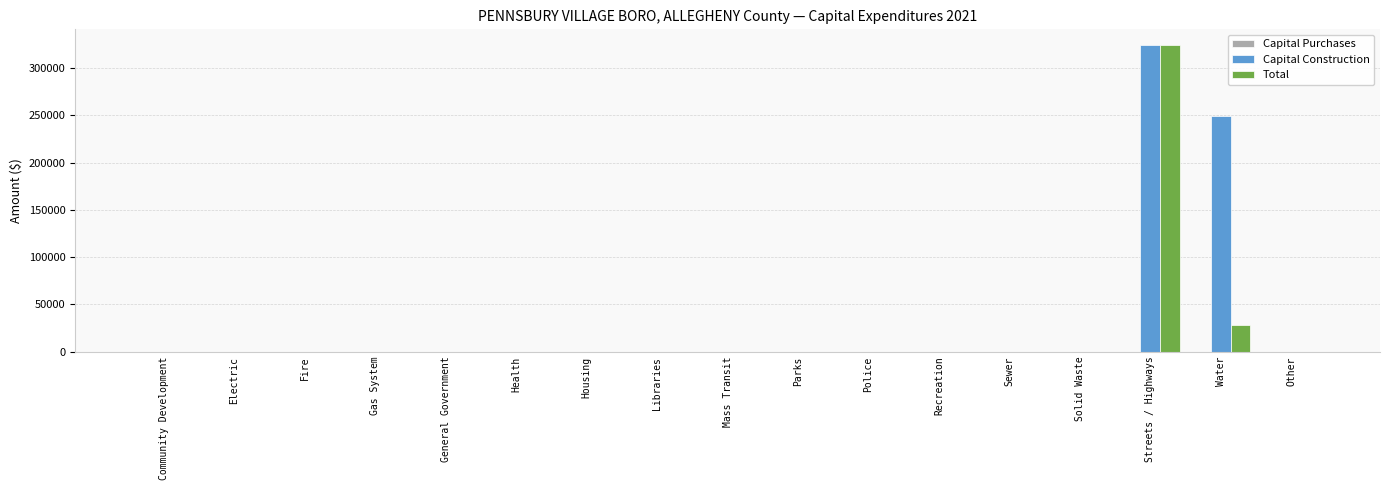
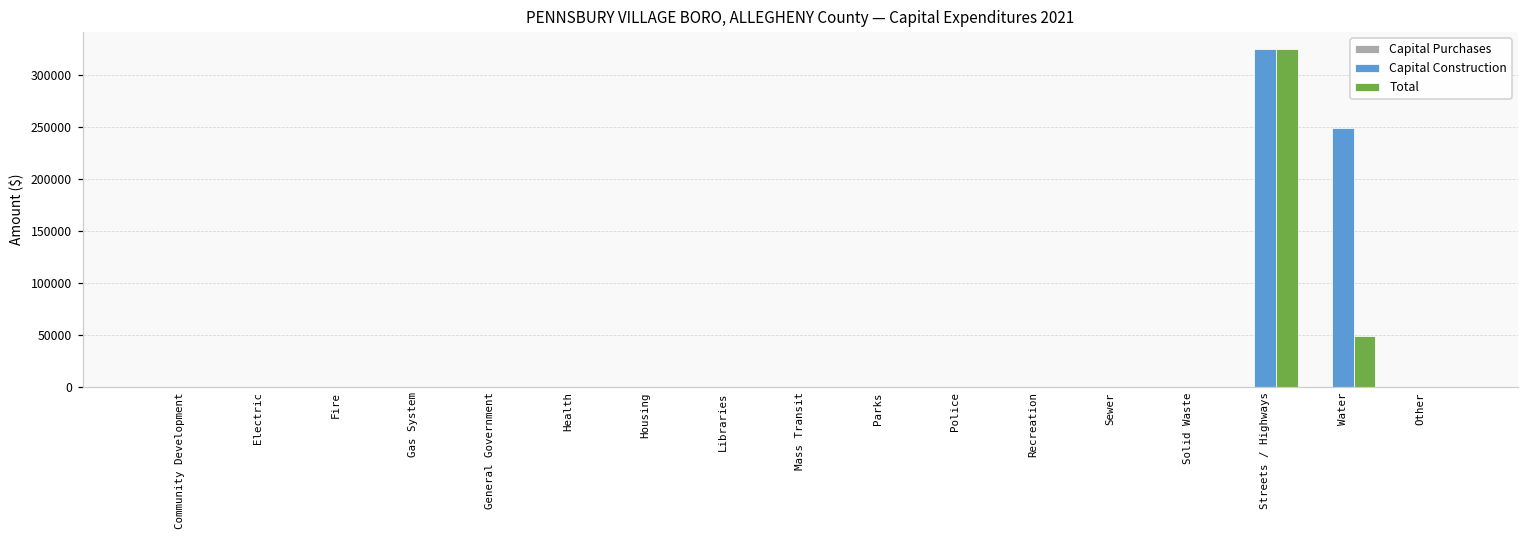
Total, Water: 30000 -> 50000
